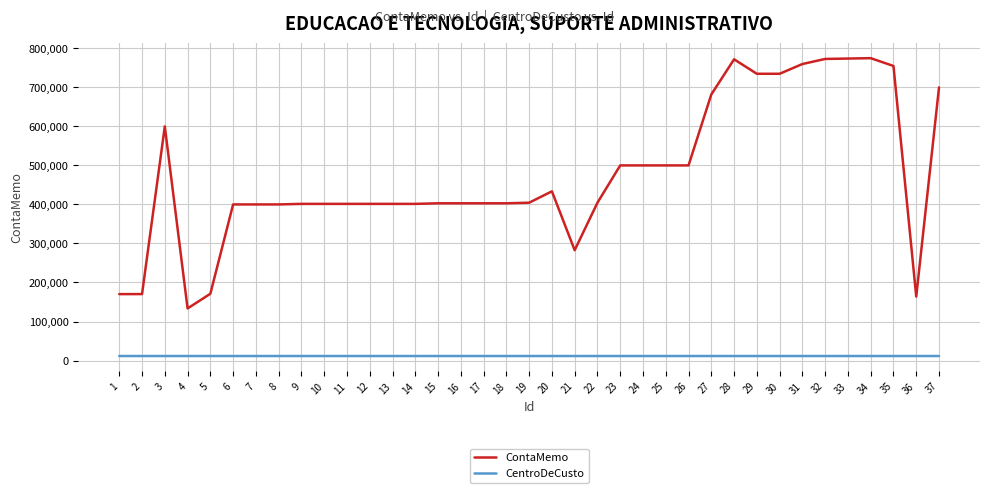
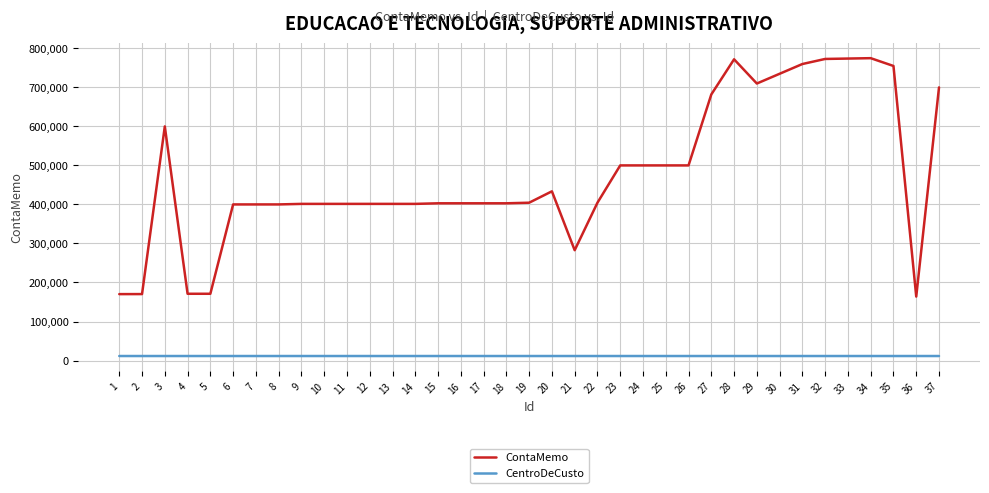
ContaMemo, 4: 130,000 -> 170,000
ContaMemo, 29: 730,000 -> 710,000
